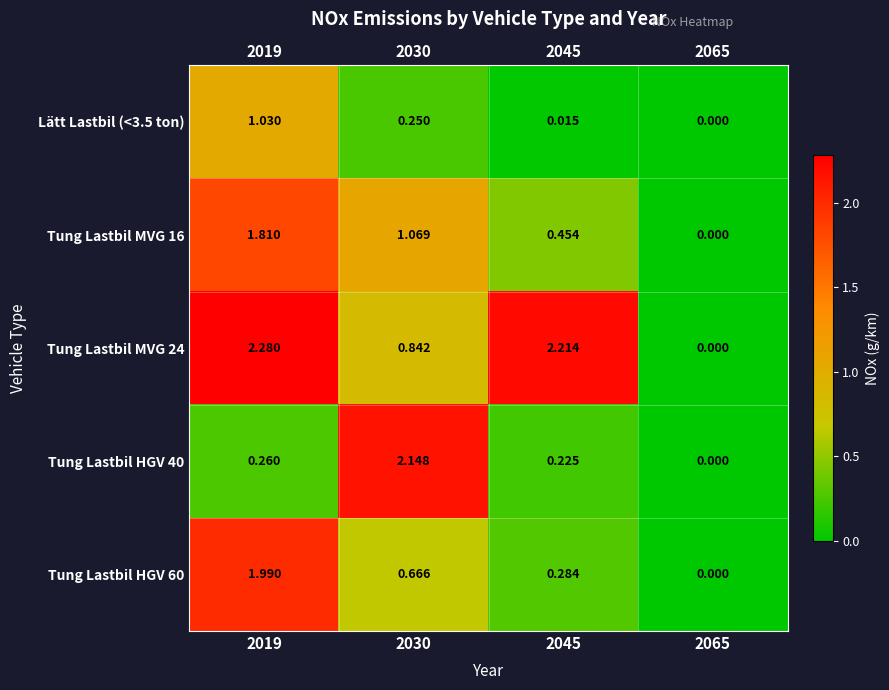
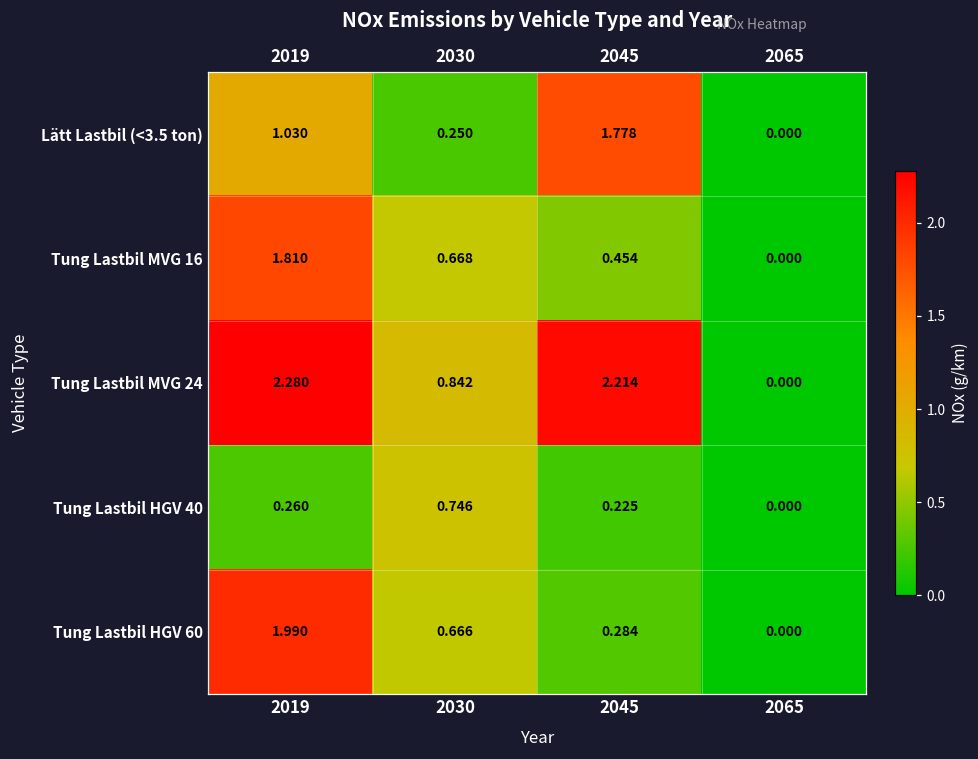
Lätt Lastbil (<3.5 ton), 2045: 0.015 -> 1.778
Tung Lastbil MVG 16, 2030: 1.069 -> 0.668
Tung Lastbil HGV 40, 2030: 2.148 -> 0.746
